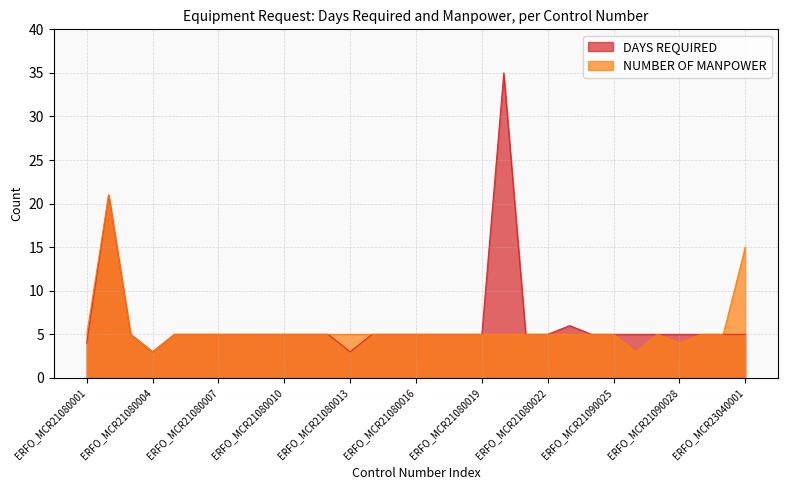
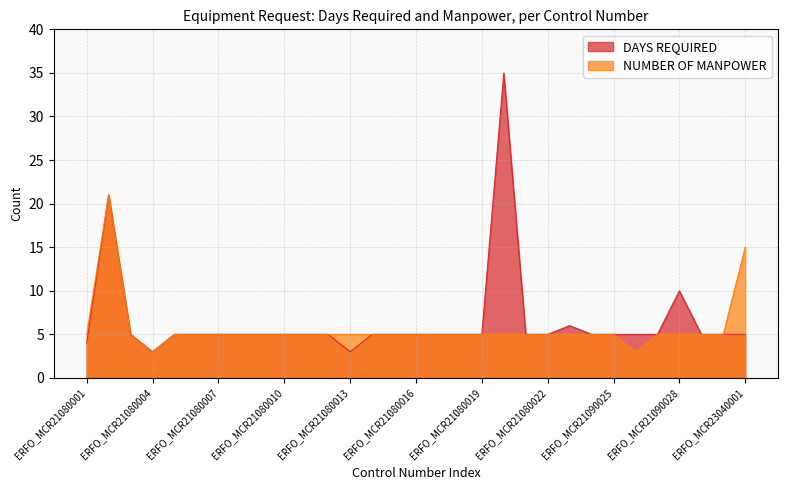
DAYS REQUIRED, ERFO_MCR21090028: 5 -> 10
NUMBER OF MANPOWER, ERFO_MCR21090028: 4 -> 5
